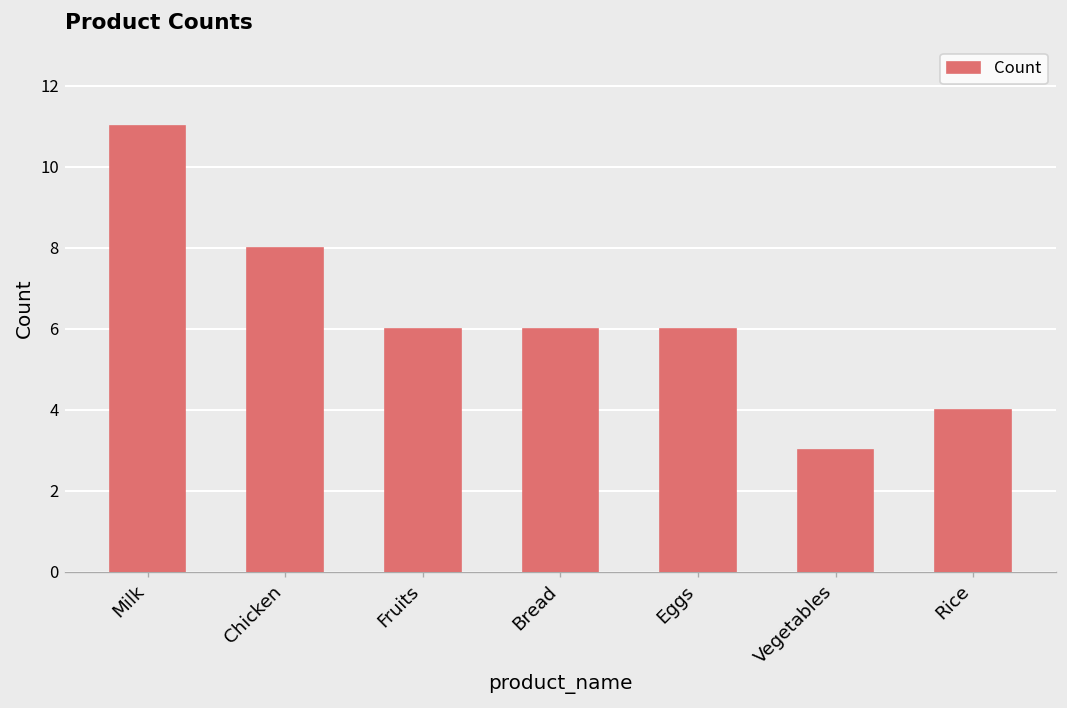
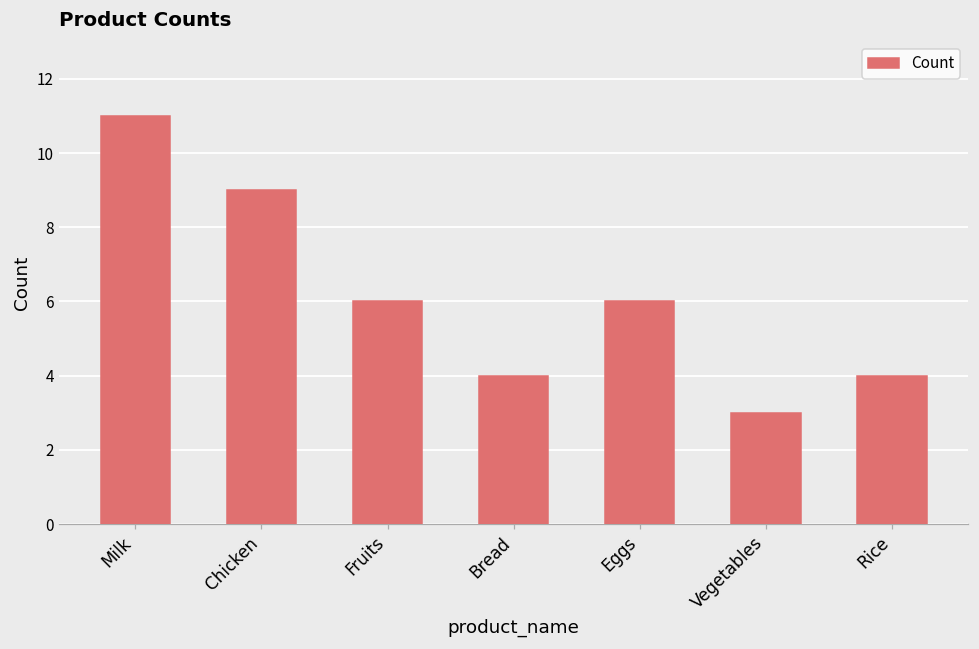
Chicken: 8 -> 9
Bread: 6 -> 4
